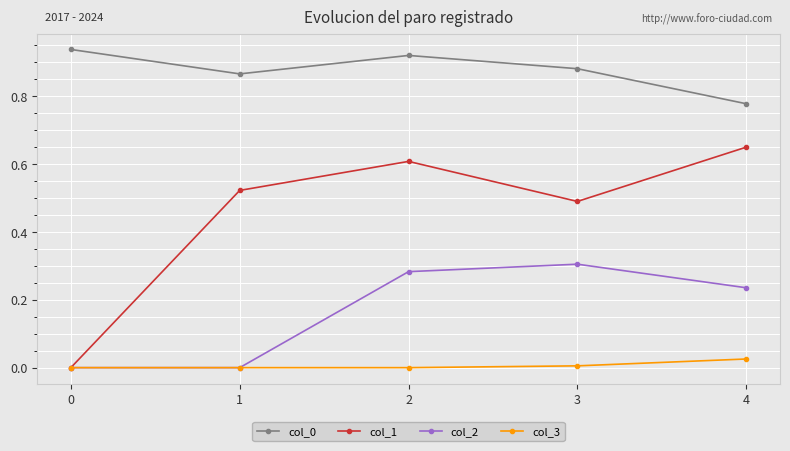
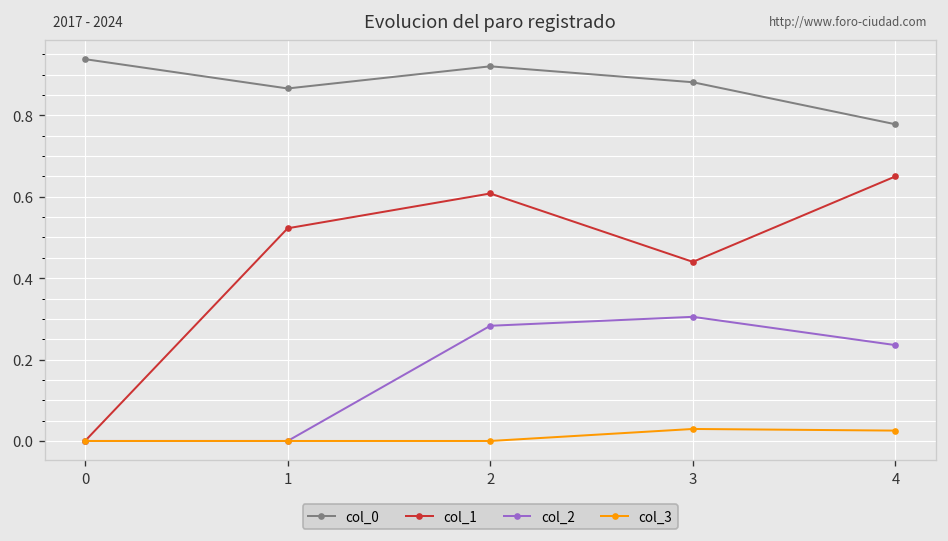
col_1, 3: 0.49 -> 0.44
col_3, 3: 0.01 -> 0.03
